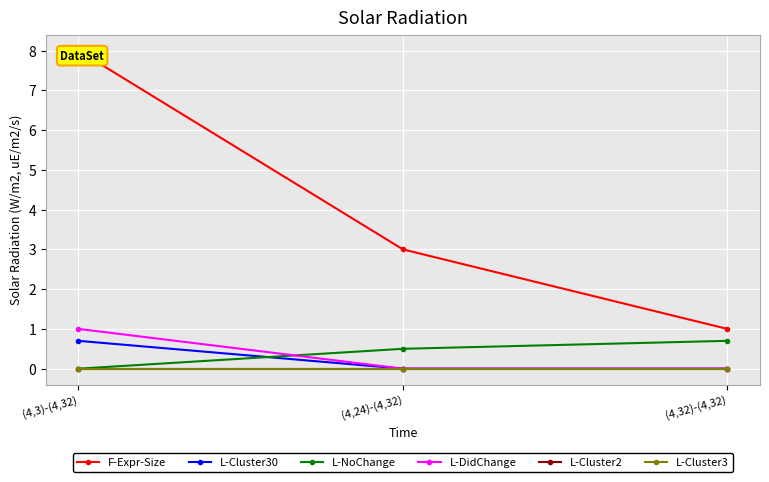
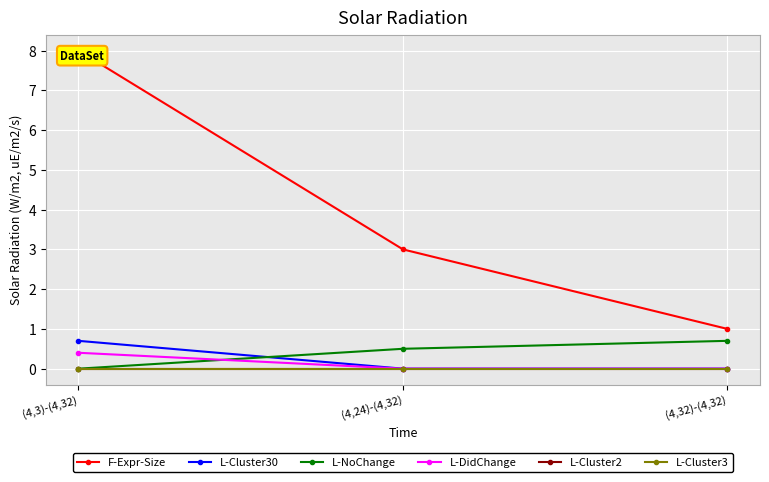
L-DidChange, (4,3)-(4,32): 1.0 -> 0.4
